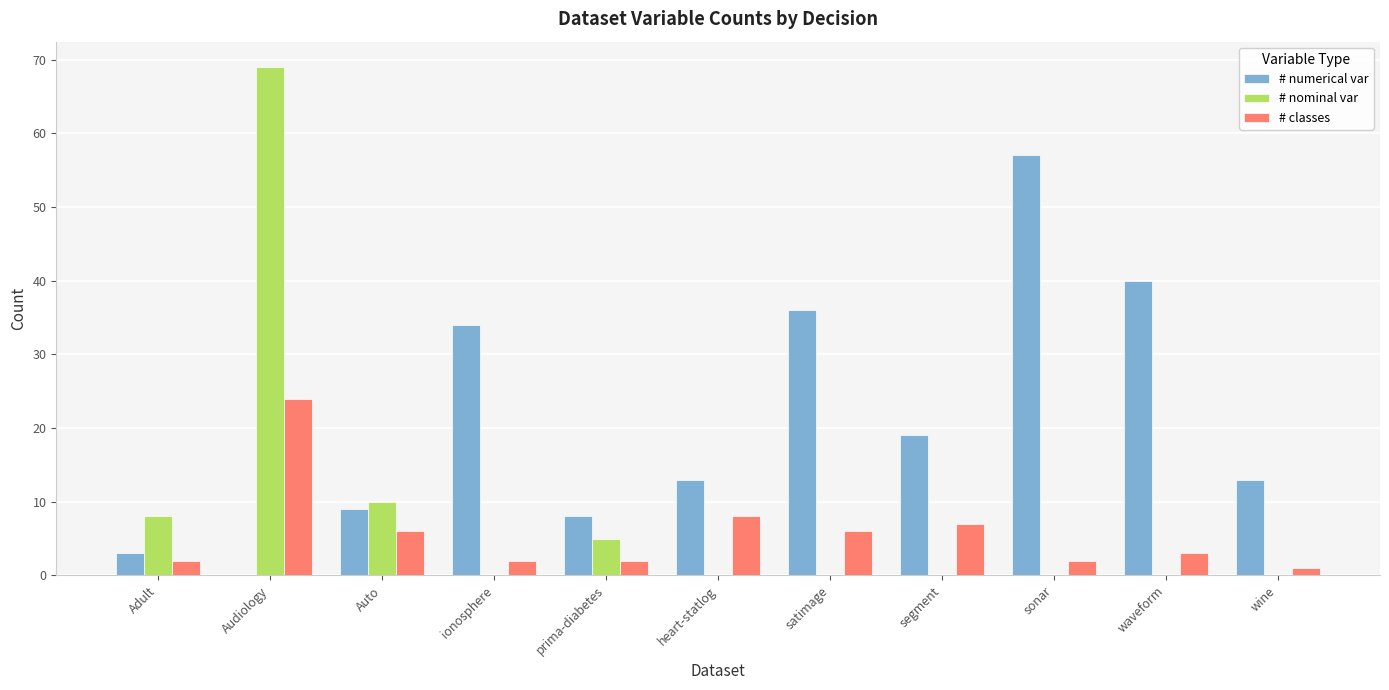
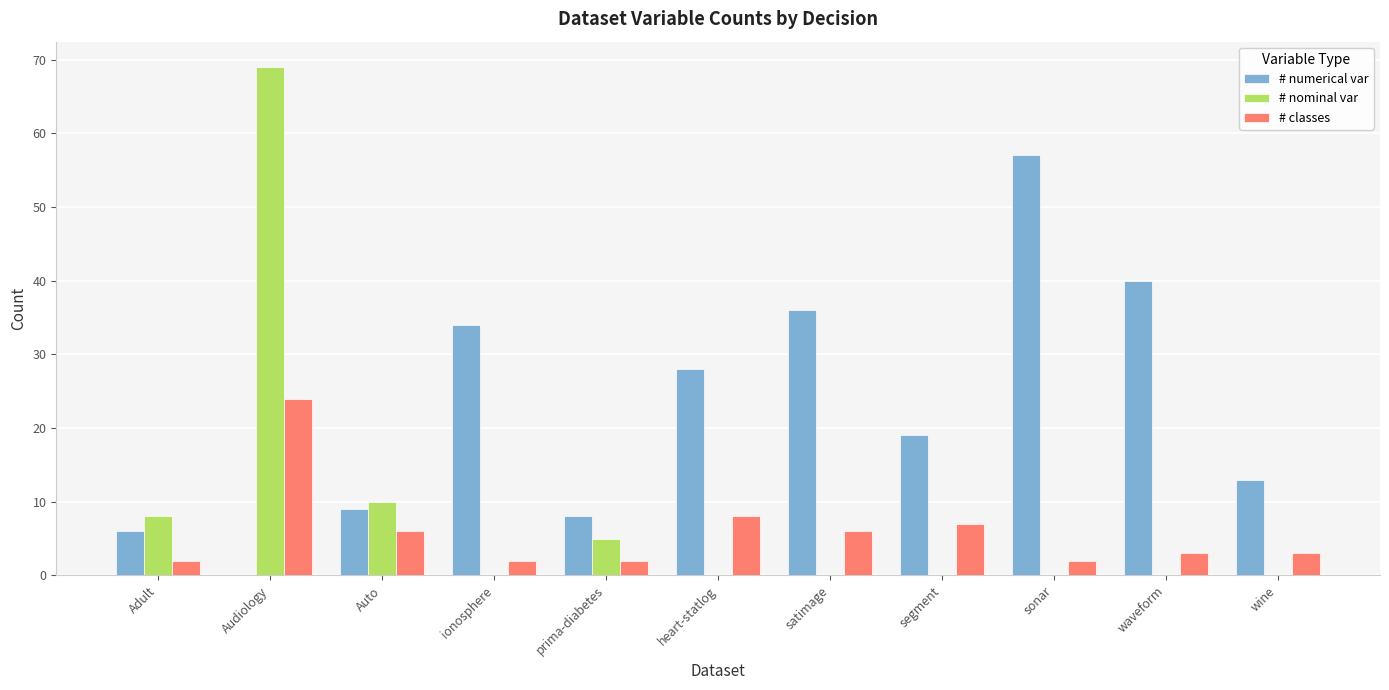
# numerical var, Adult: 3 -> 6
# numerical var, heart-statlog: 13 -> 28
# classes, wine: 1 -> 3
